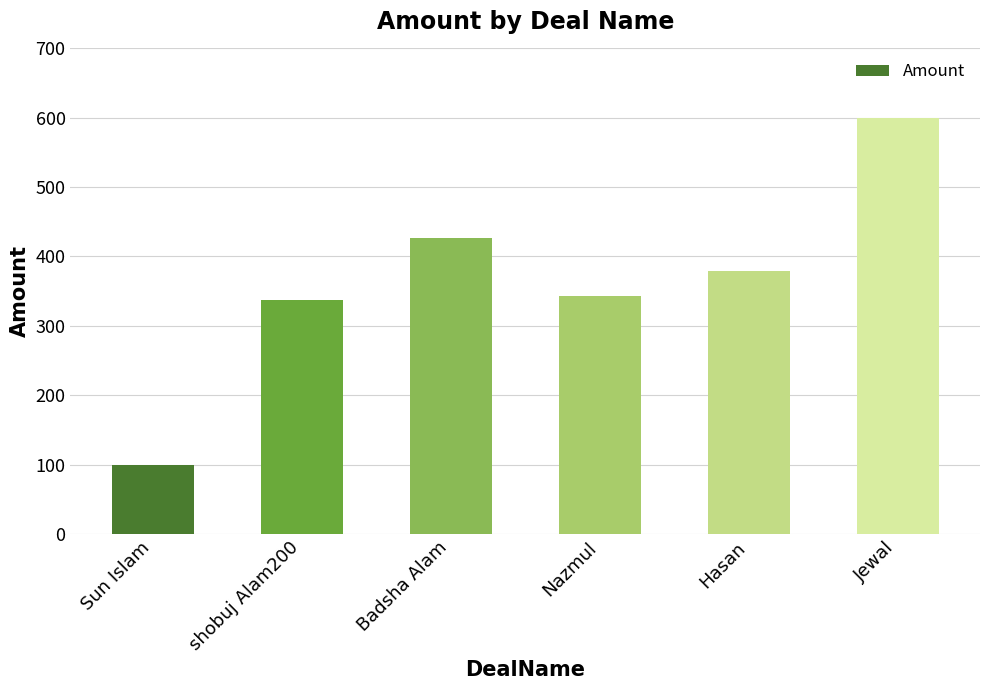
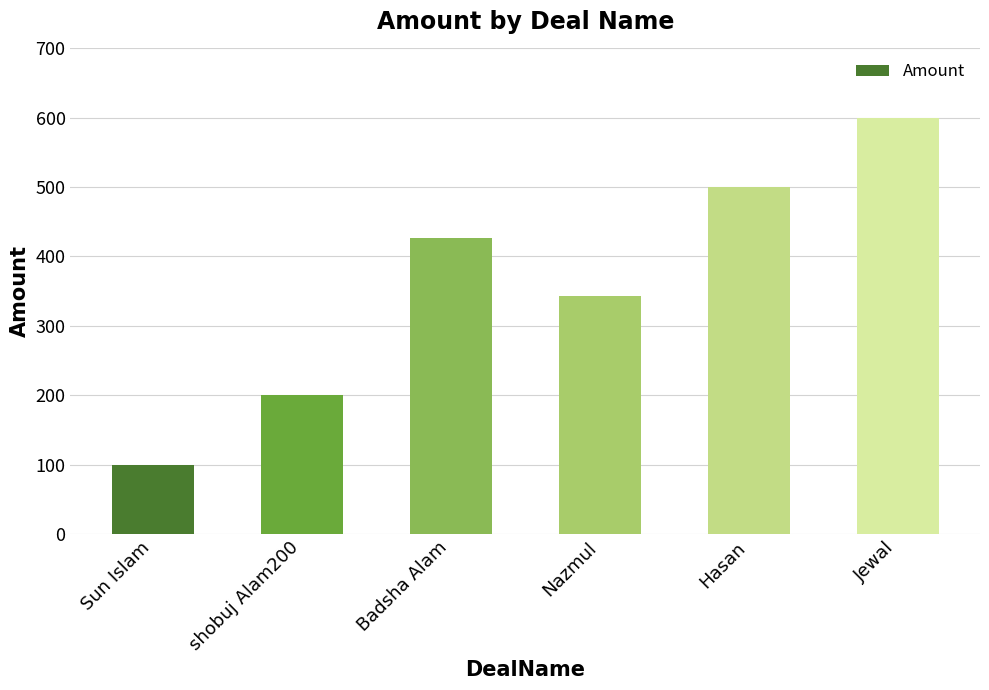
shobuj Alam200: 340 -> 200
Hasan: 380 -> 500
